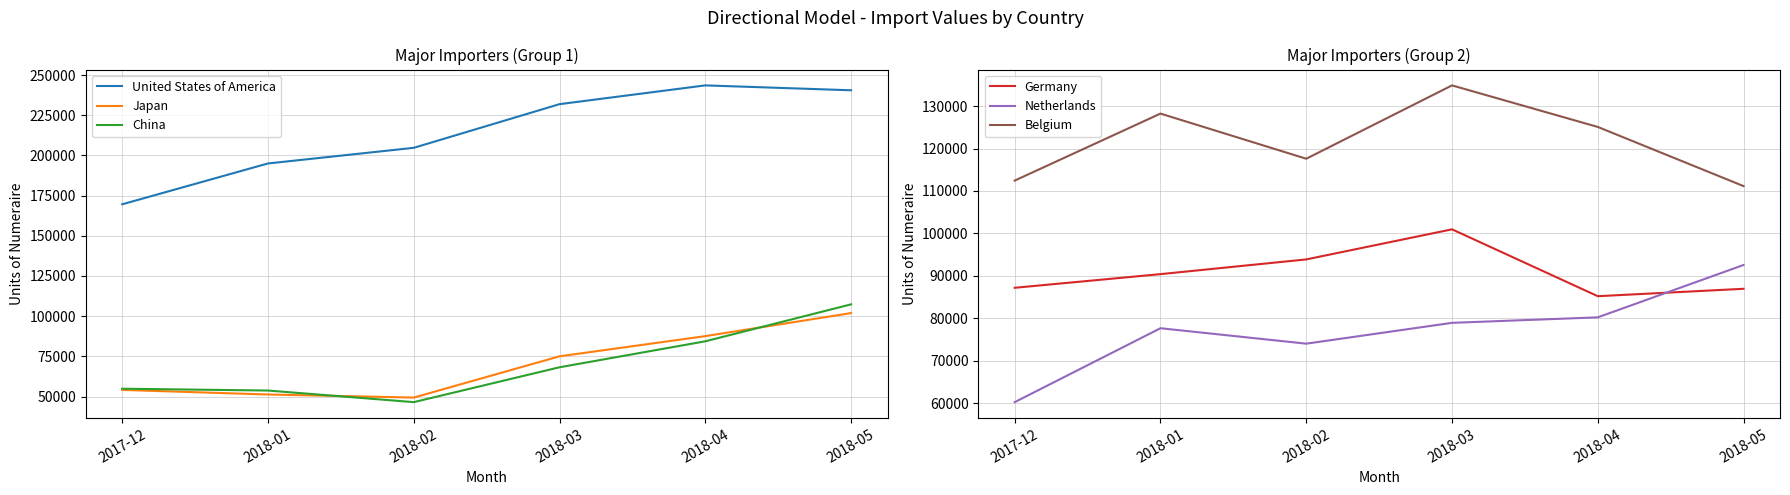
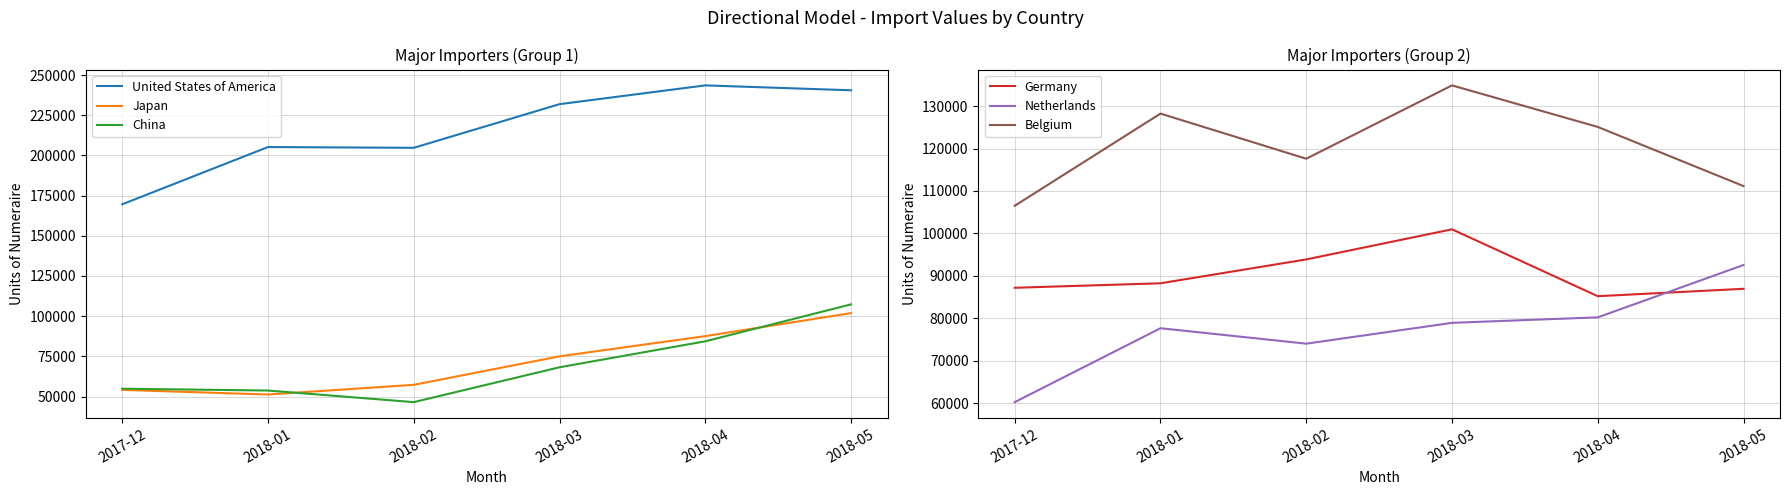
Major Importers (Group 1), United States of America, 2018-01: 195000 -> 205000
Major Importers (Group 1), Japan, 2018-02: 49000 -> 57000
Major Importers (Group 2), Belgium, 2017-12: 112000 -> 107000
Major Importers (Group 2), Germany, 2018-01: 90000 -> 88000
